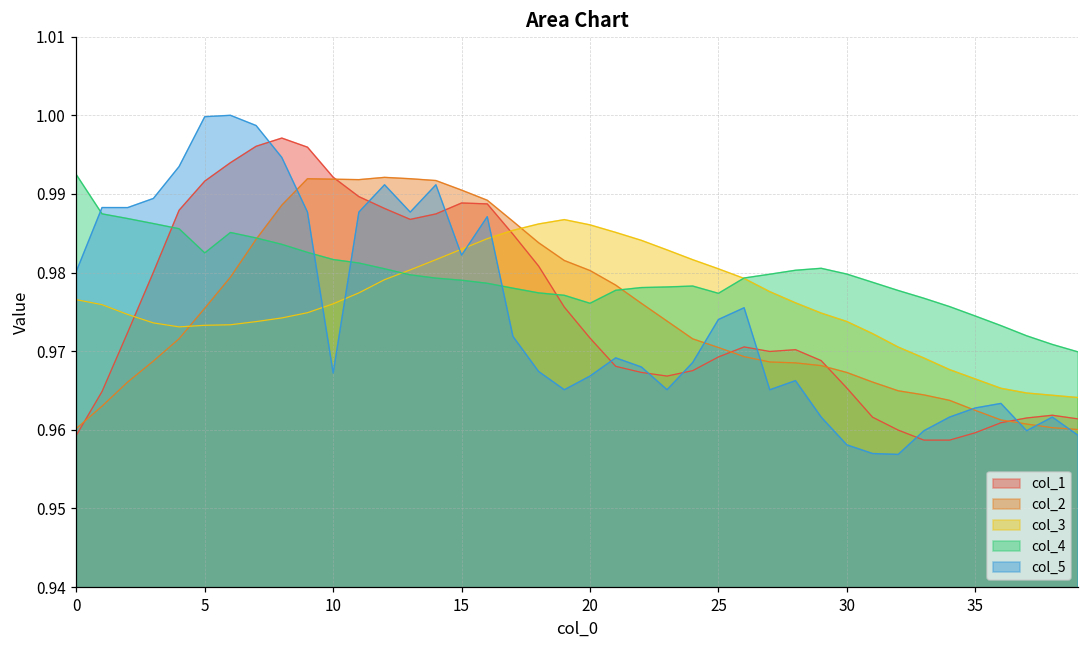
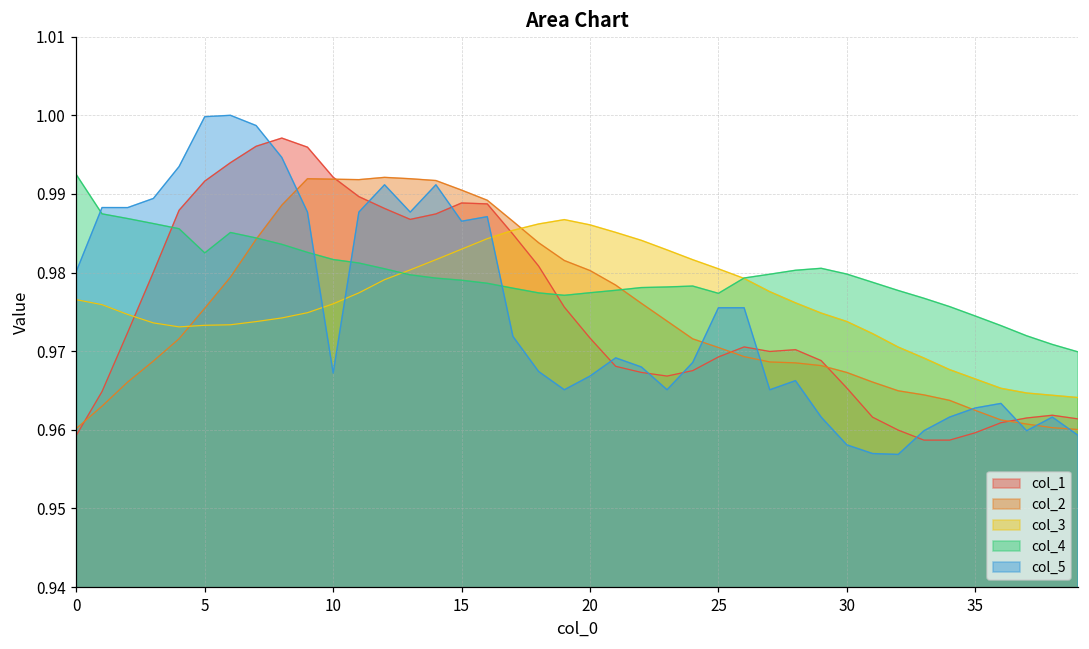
col_5, 15: 0.982 -> 0.987
col_4, 20: 0.976 -> 0.977
col_5, 25: 0.974 -> 0.976
